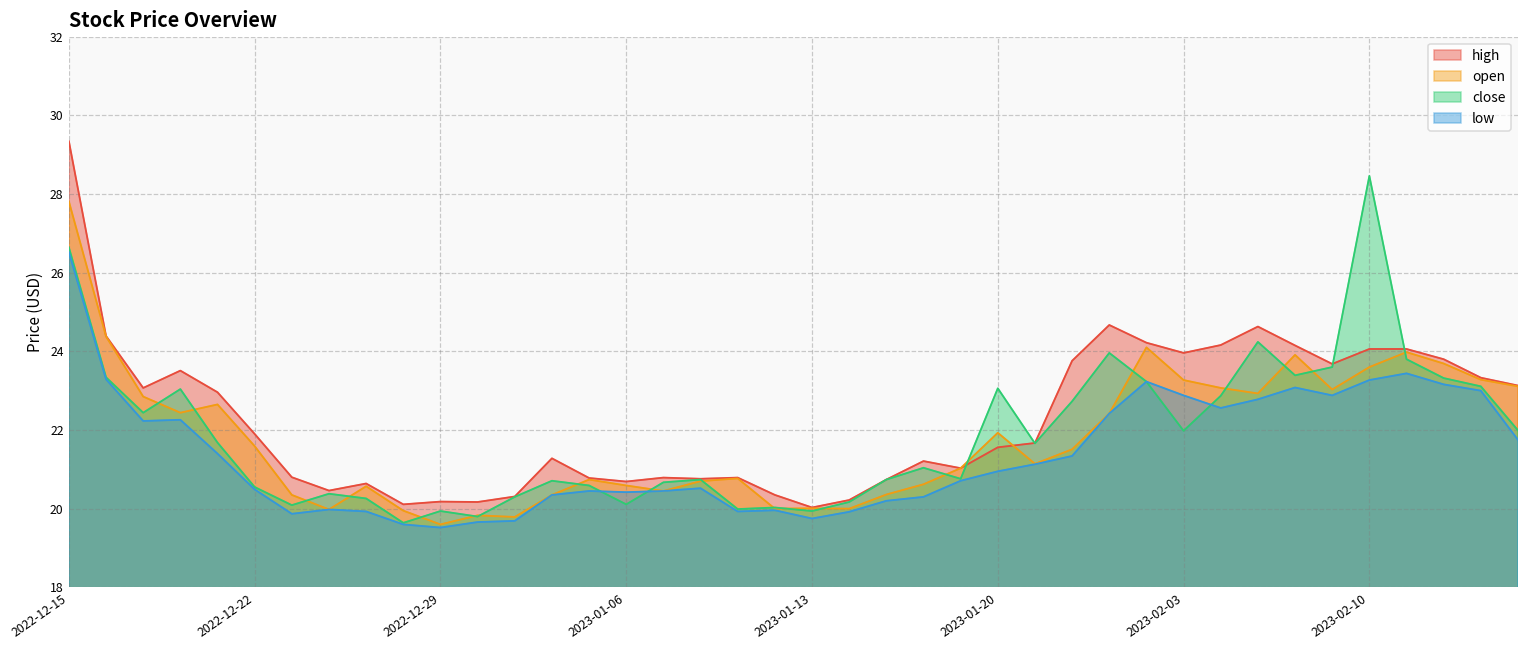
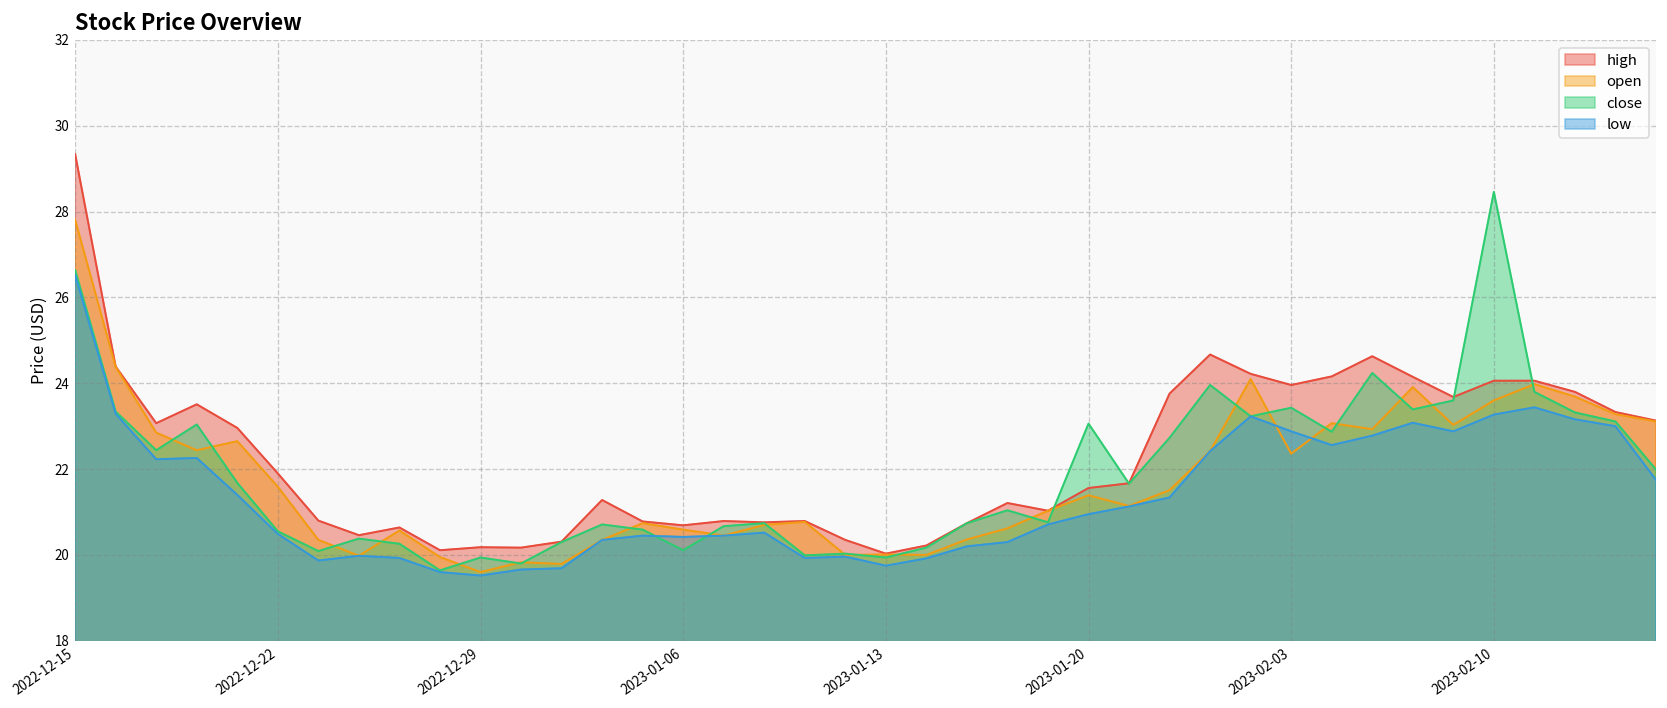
open, 2023-01-20: 21.9 -> 21.4
open, 2023-02-03: 23.3 -> 22.4
close, 2023-02-03: 22.0 -> 23.4
